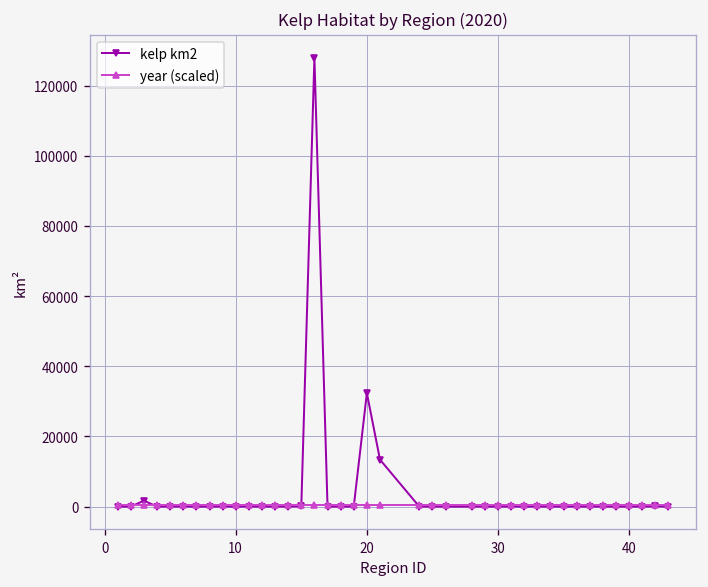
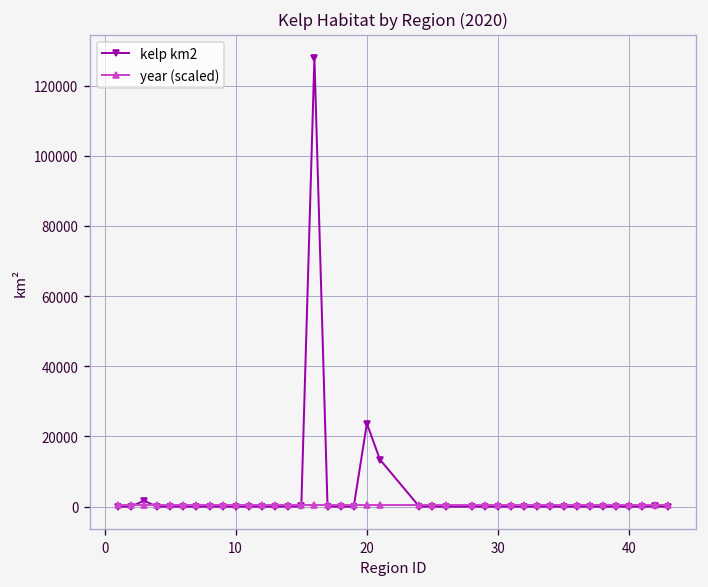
kelp km2, 20: 32000 -> 24000
